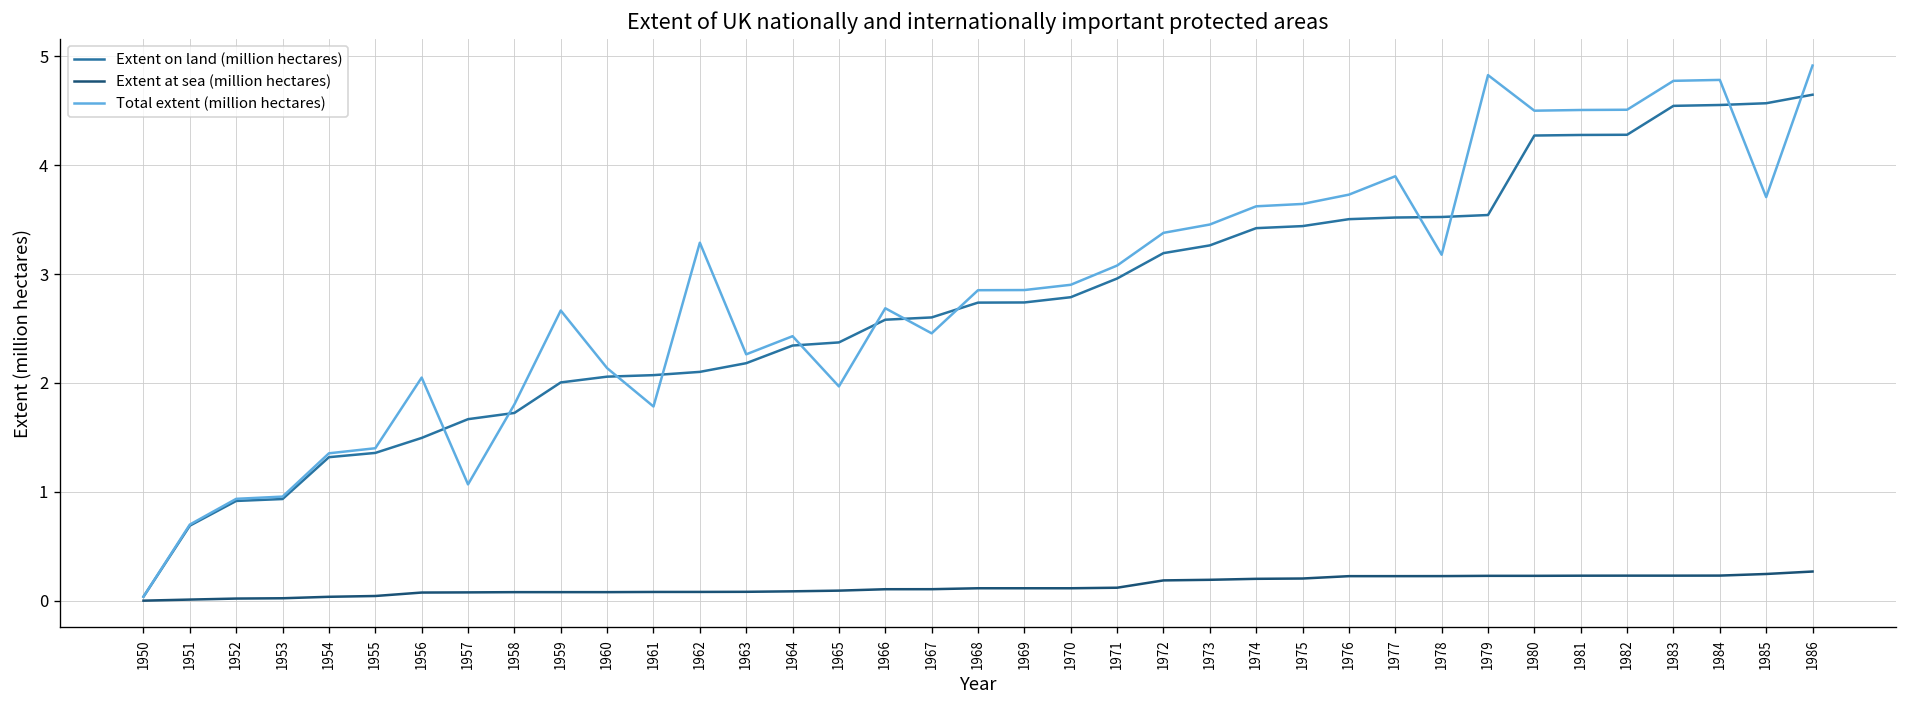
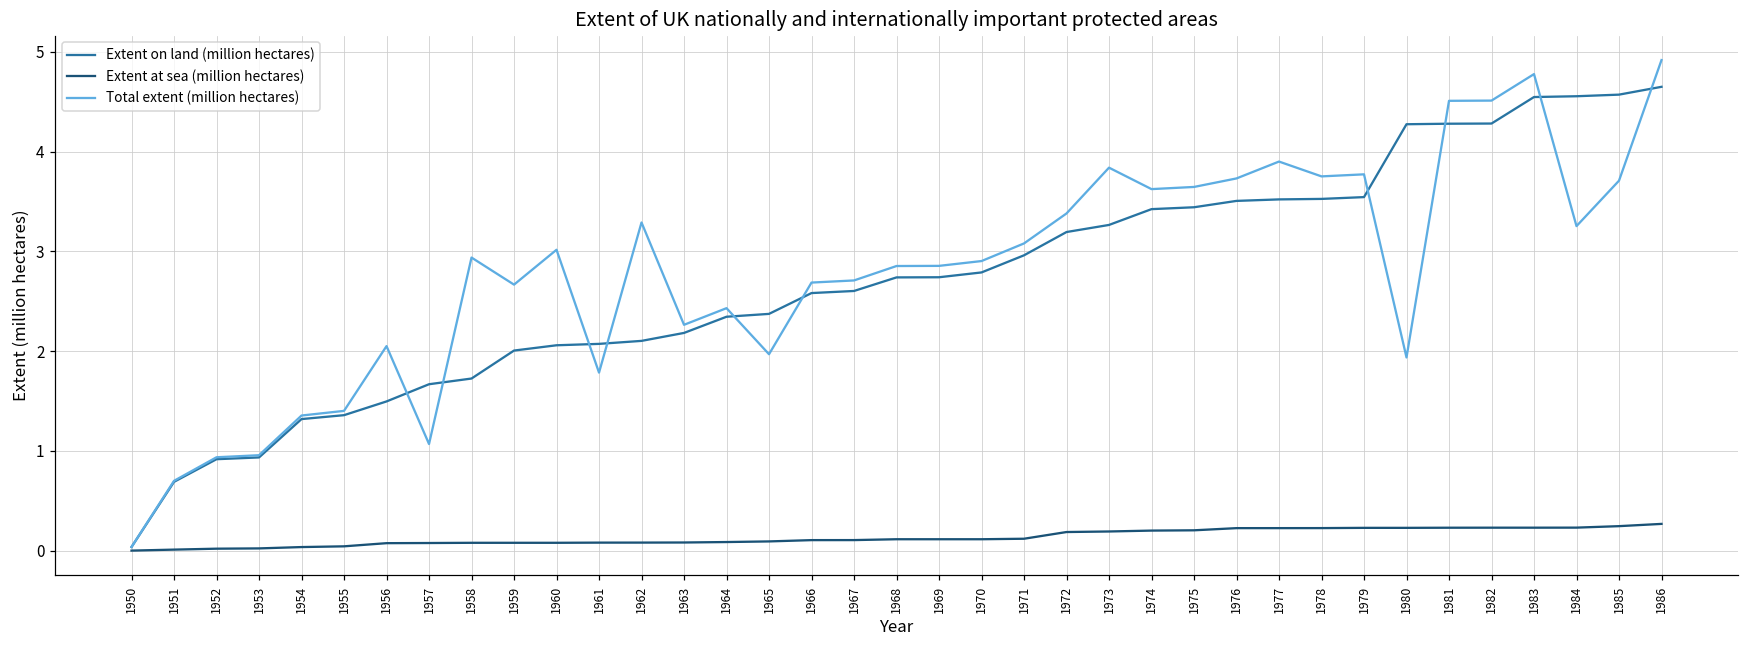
Total extent (million hectares), 1958: 1.8 -> 2.9
Total extent (million hectares), 1960: 2.1 -> 3.0
Total extent (million hectares), 1967: 2.5 -> 2.7
Total extent (million hectares), 1973: 3.5 -> 3.8
Total extent (million hectares), 1978: 3.2 -> 3.8
Total extent (million hectares), 1979: 4.8 -> 3.8
Total extent (million hectares), 1980: 4.5 -> 1.9
Total extent (million hectares), 1984: 4.8 -> 3.3
